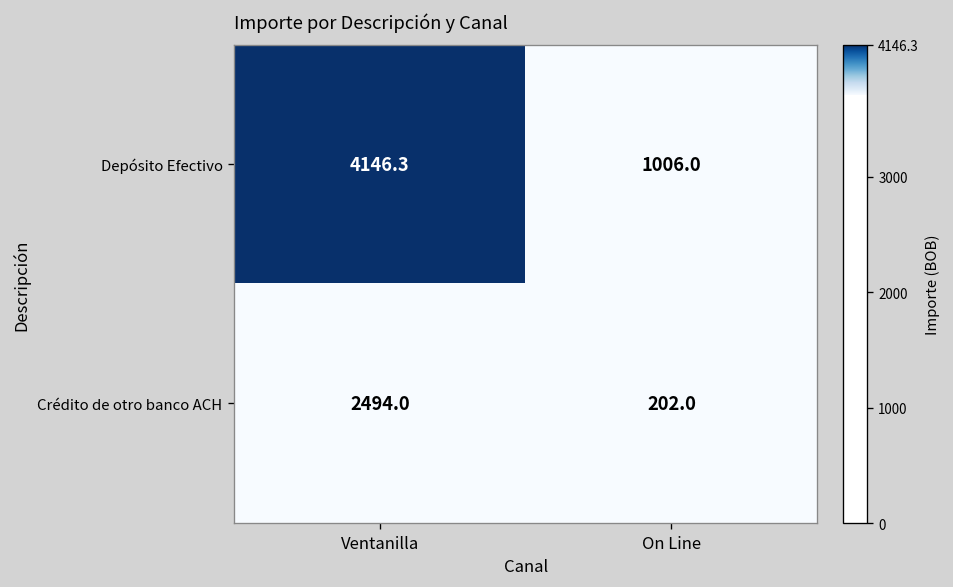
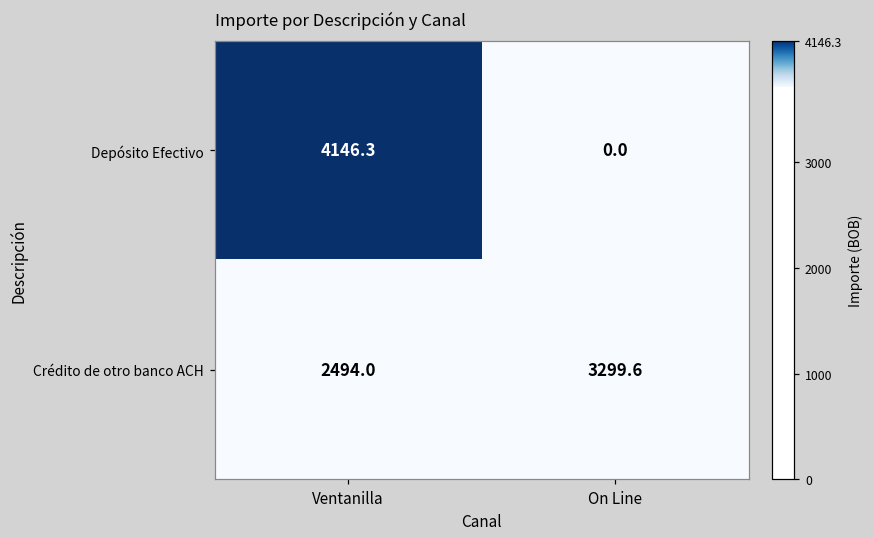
Depósito Efectivo, On Line: 1006.0 -> 0.0
Crédito de otro banco ACH, On Line: 202.0 -> 3299.6
